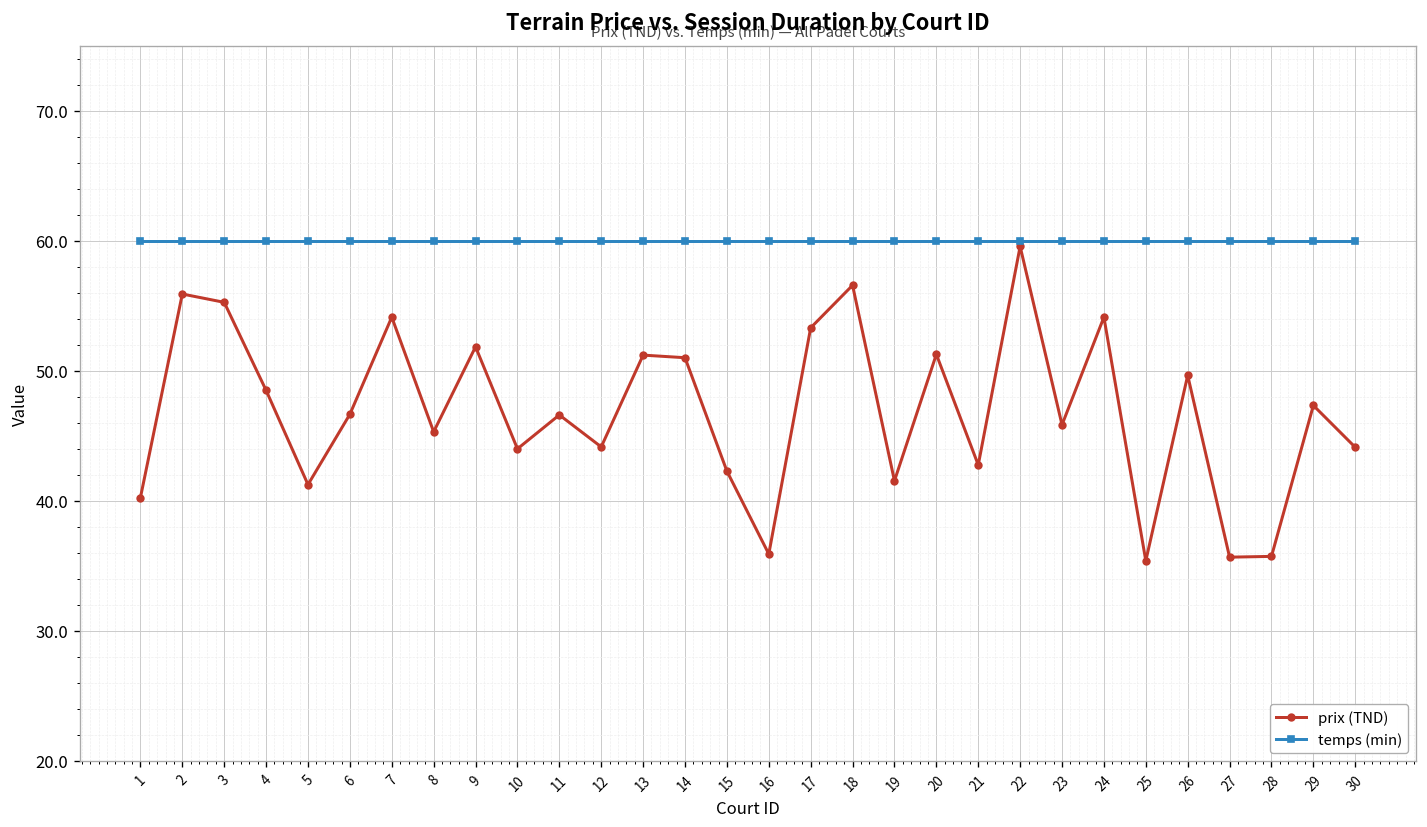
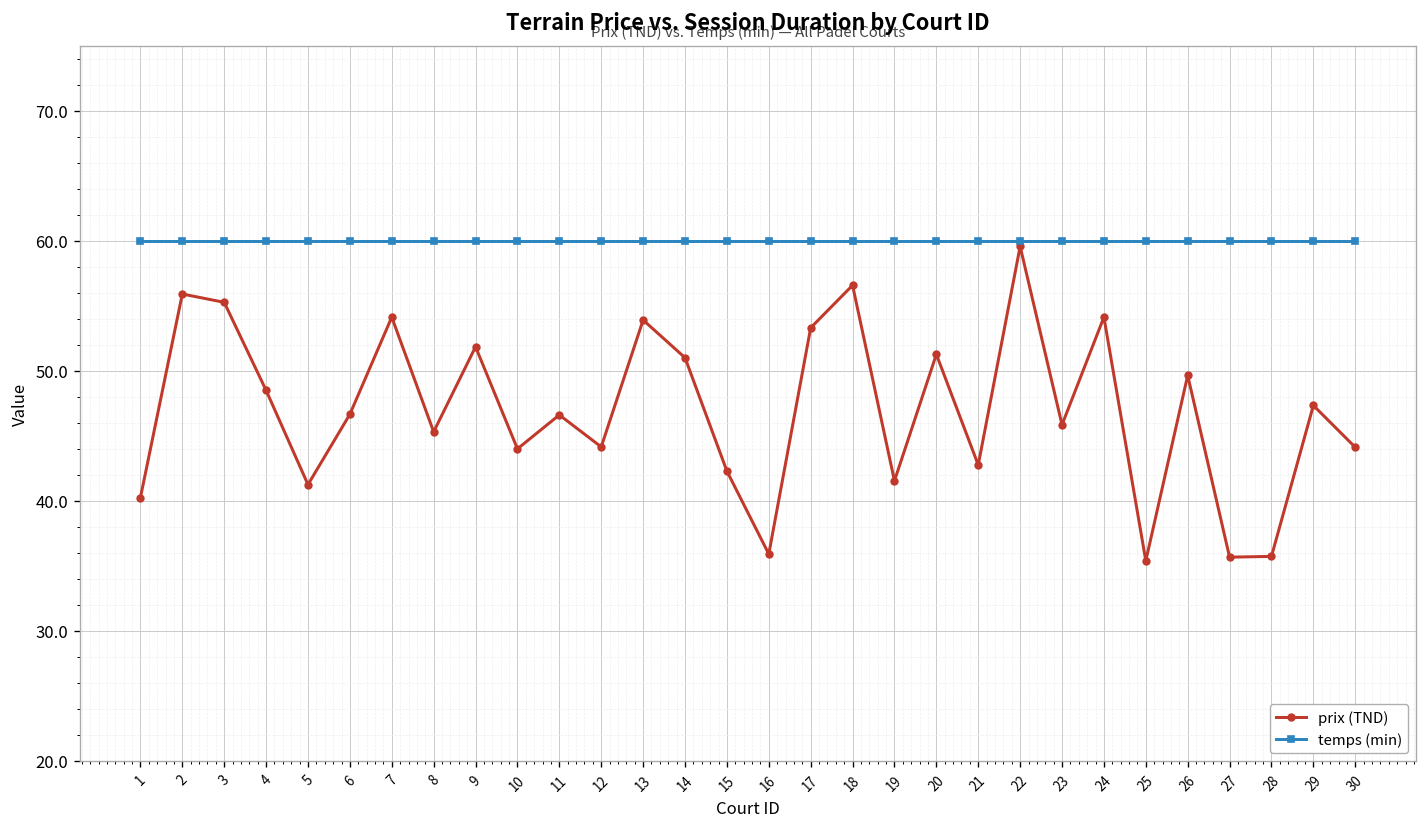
prix (TND), 13: 51.2 -> 53.9
